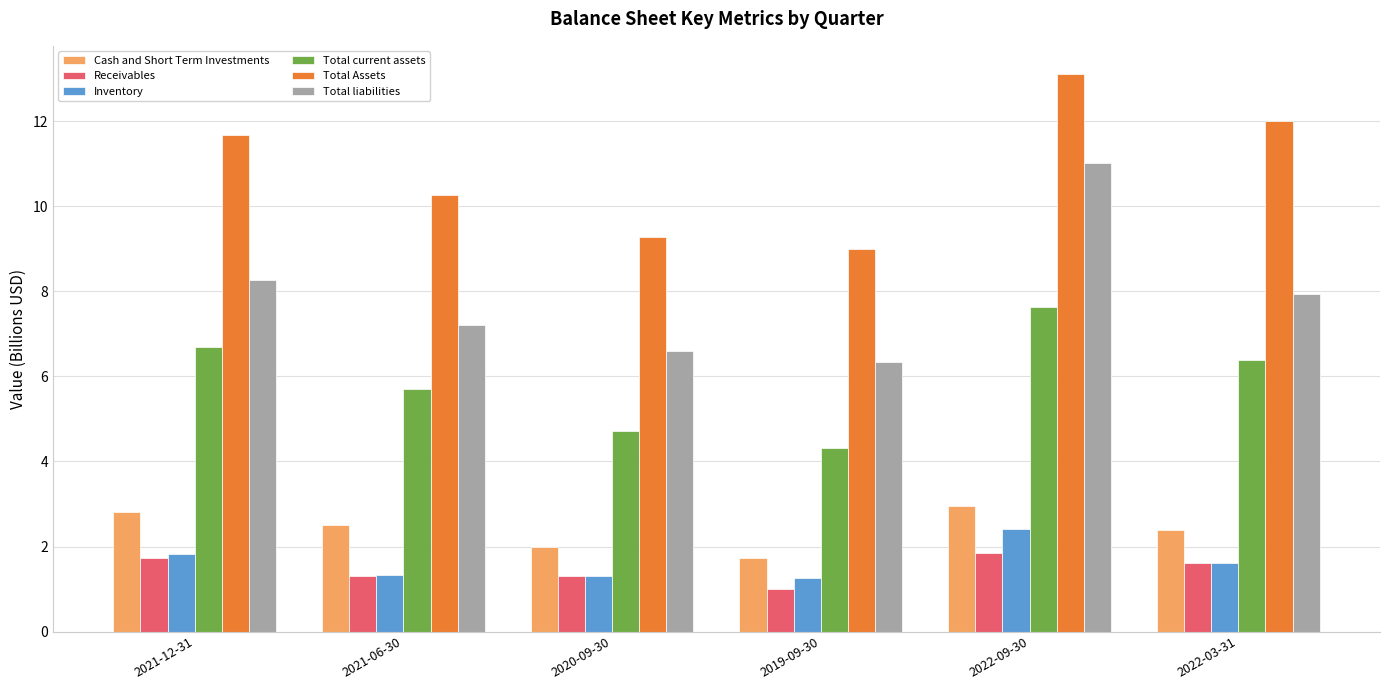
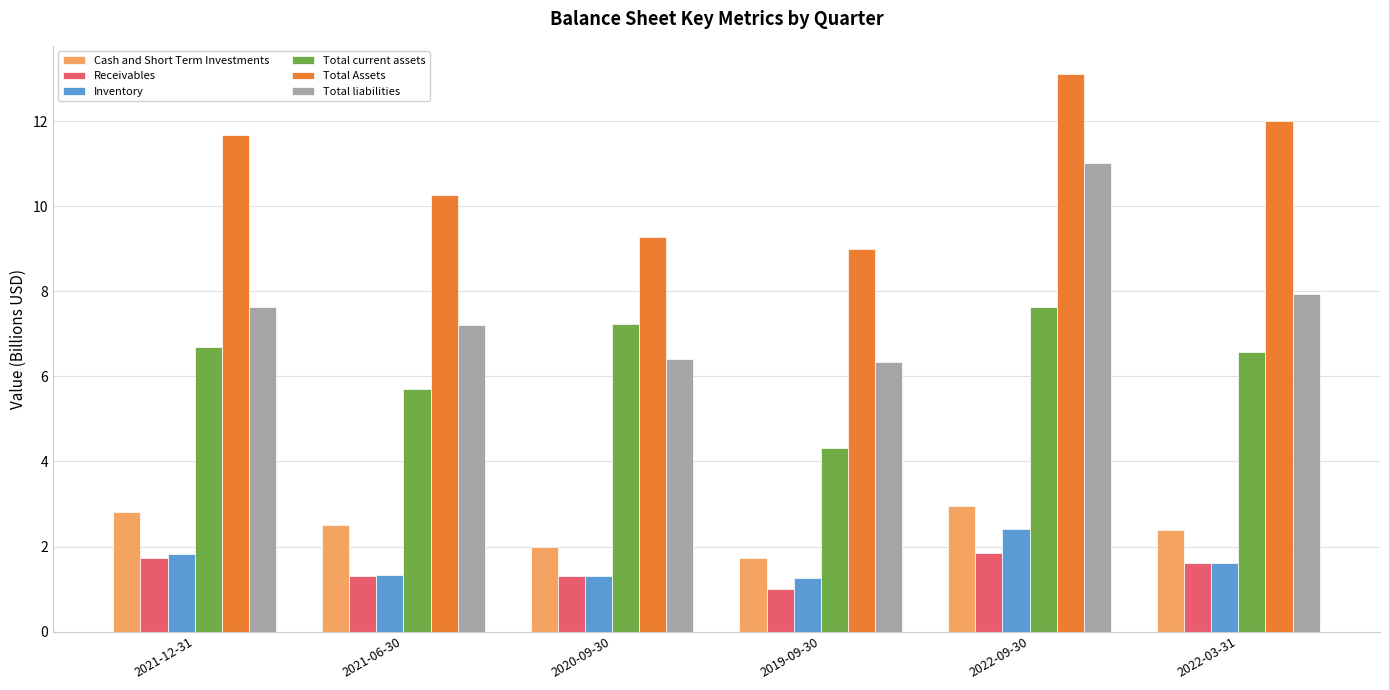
Total liabilities, 2021-12-31: 8.3 -> 7.6
Total current assets, 2020-09-30: 4.7 -> 7.2
Total liabilities, 2020-09-30: 6.6 -> 6.4
Total current assets, 2022-03-31: 6.4 -> 6.6
